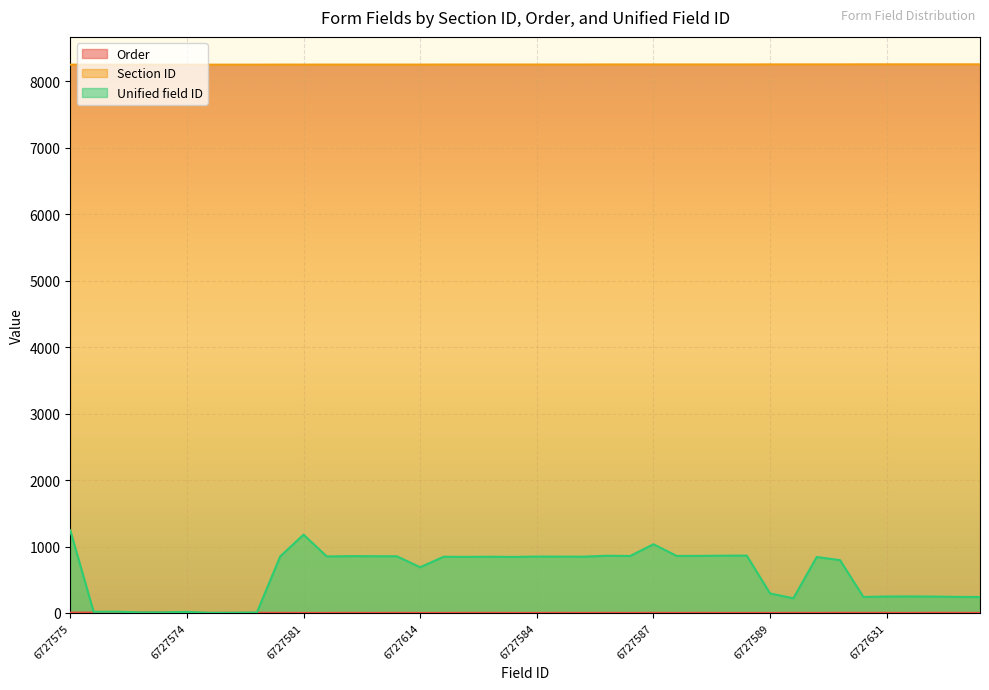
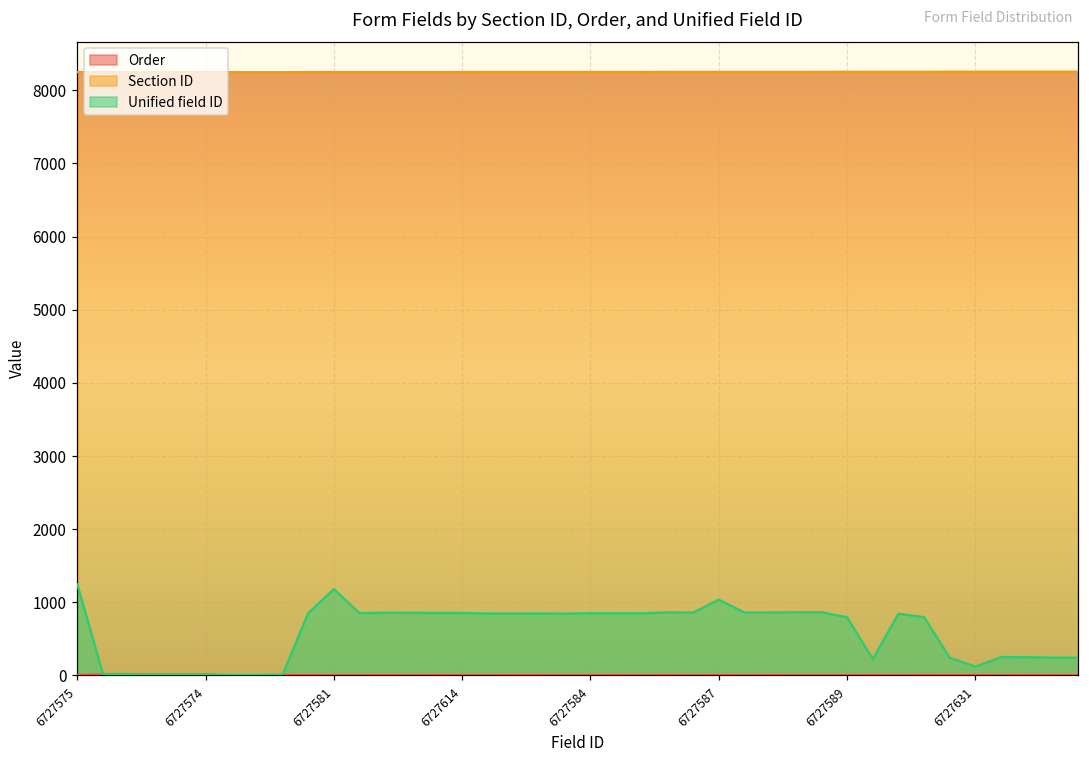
Unified field ID, 6727614: 700 -> 900
Unified field ID, 6727589: 300 -> 800
Unified field ID, 6727631: 200 -> 100
